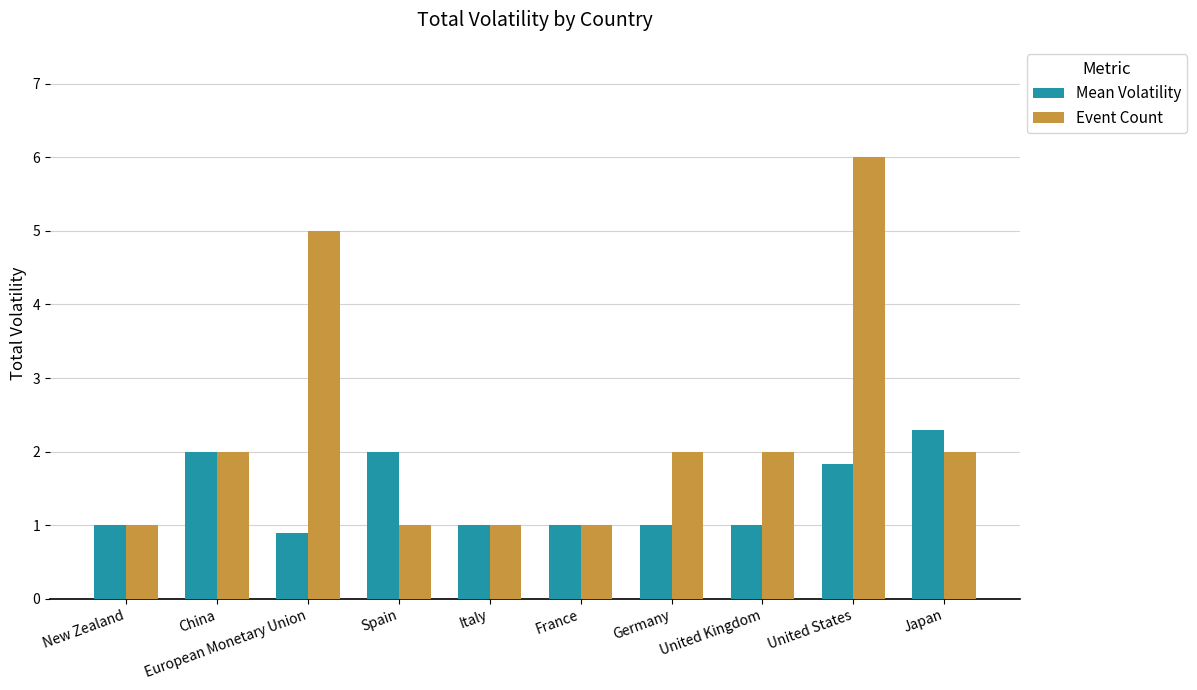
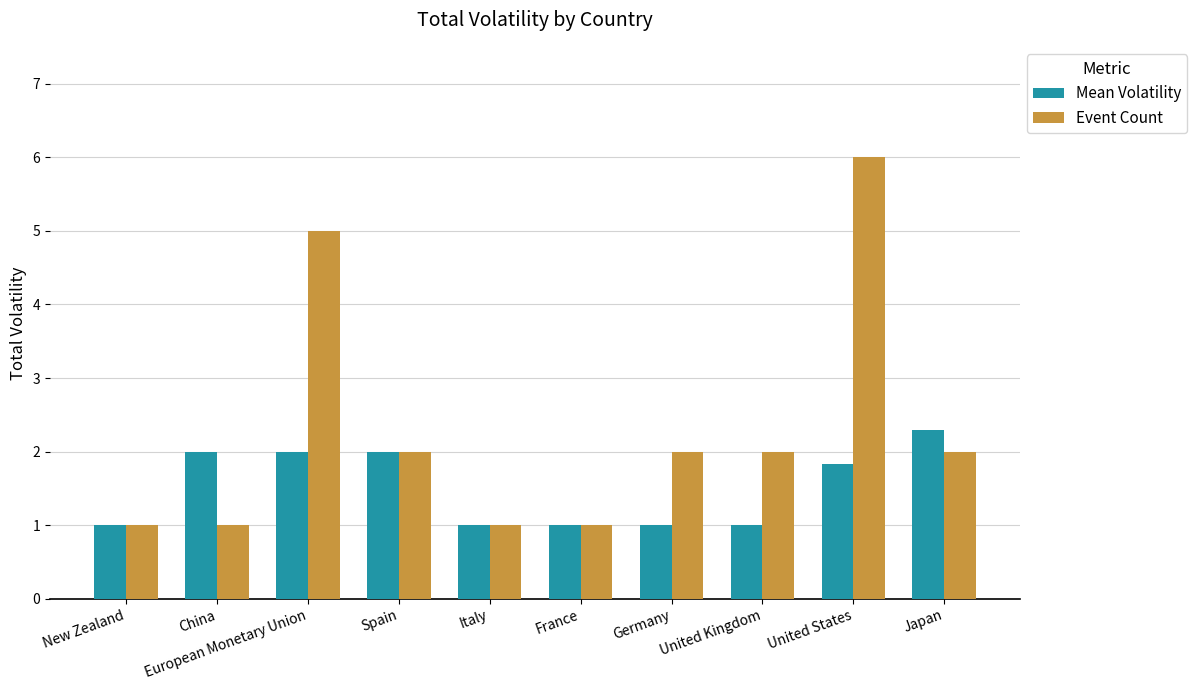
Event Count, China: 2 -> 1
Mean Volatility, European Monetary Union: 0.9 -> 2.0
Event Count, Spain: 1 -> 2
